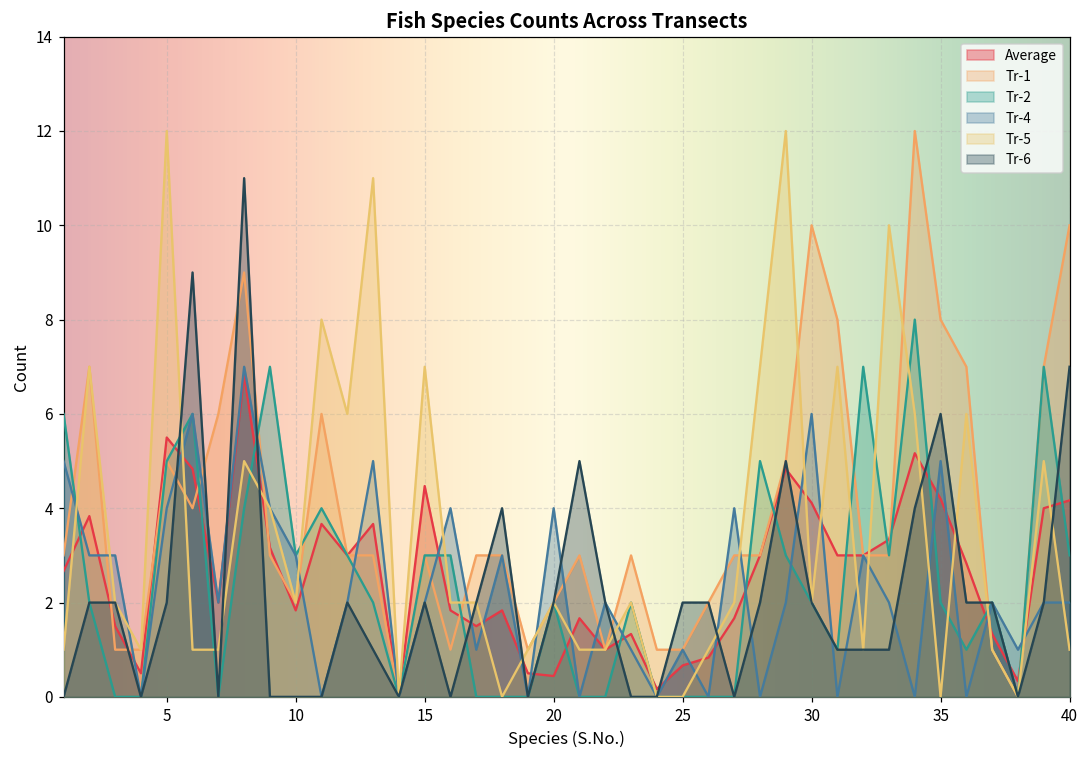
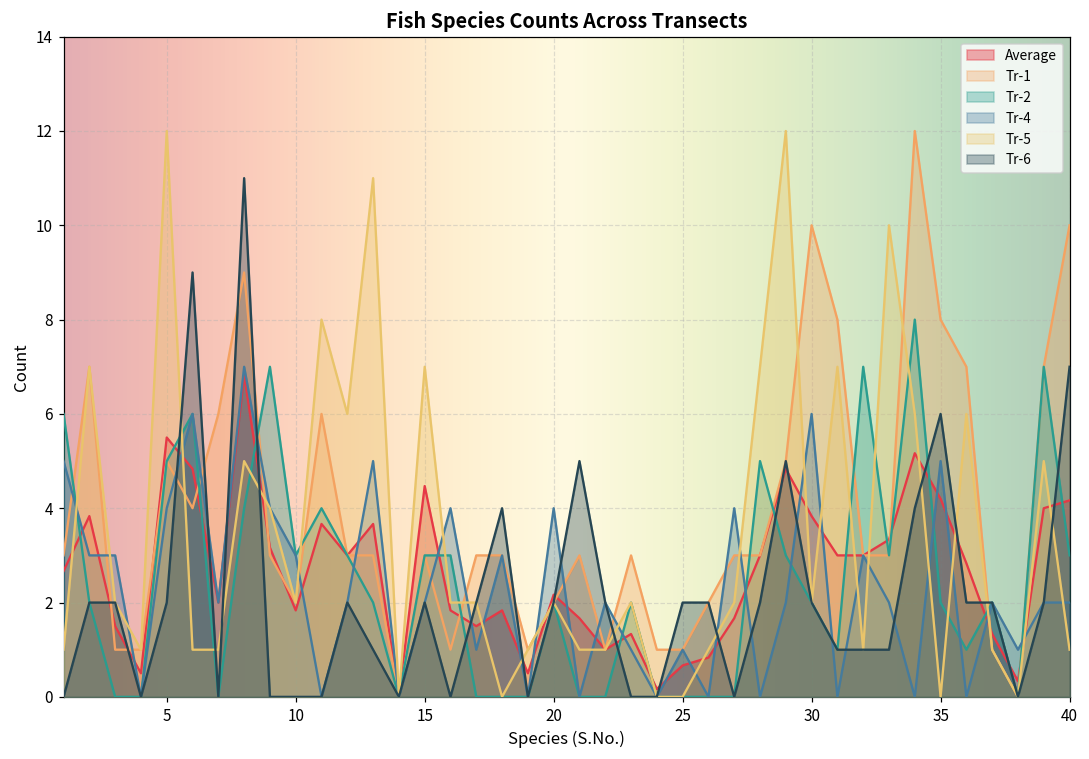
Average, 20: 0.4 -> 2.2
Average, 30: 4.1 -> 3.8
